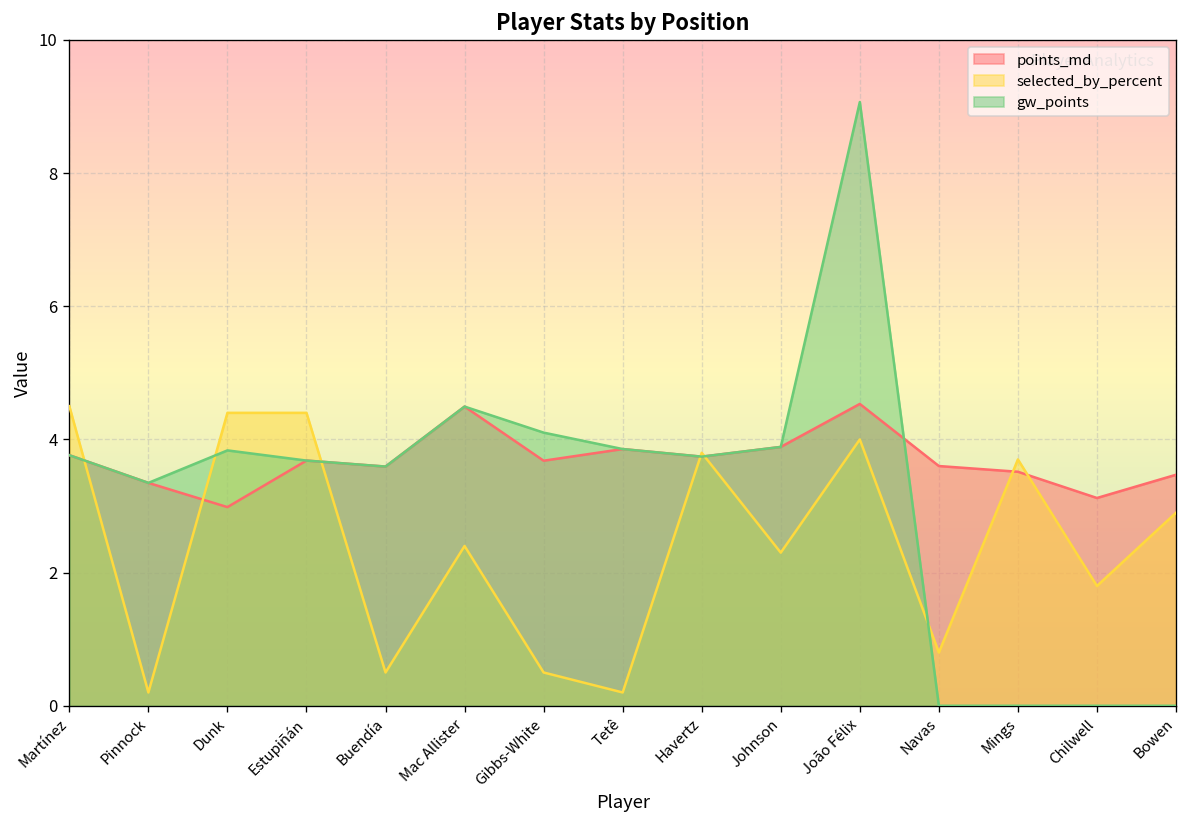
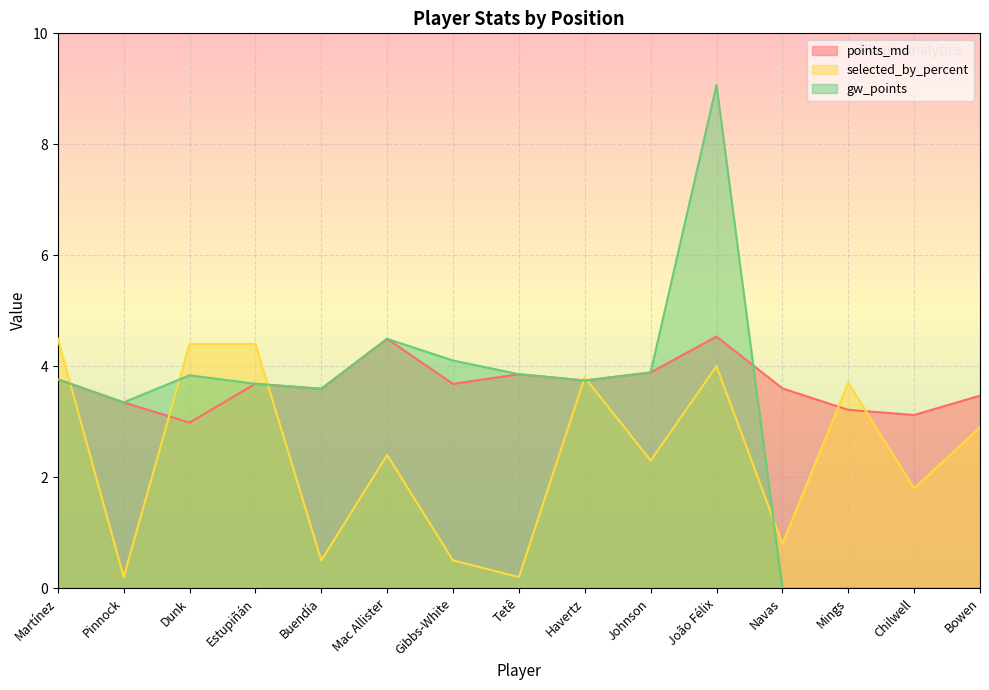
points_md, Mings: 3.5 -> 3.2
